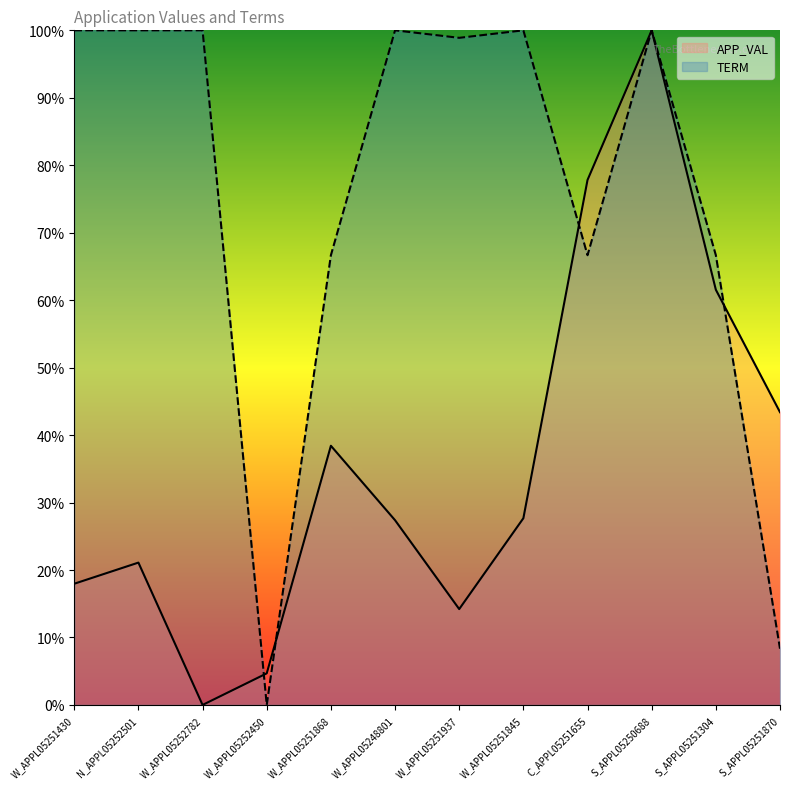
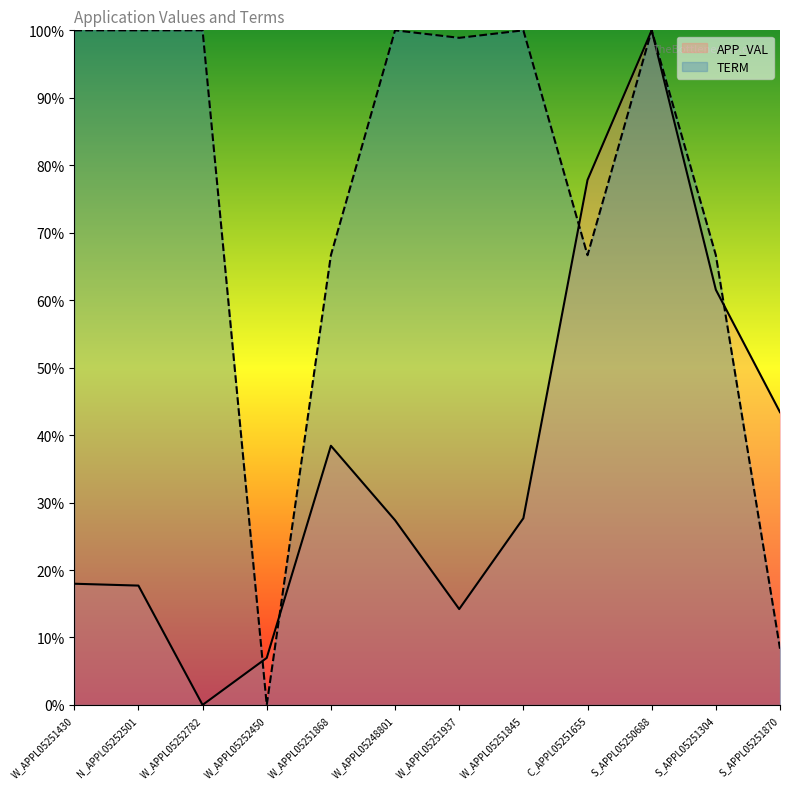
APP_VAL, N_APPL05252501: 21% -> 18%
APP_VAL, W_APPL05252450: 5% -> 7%
